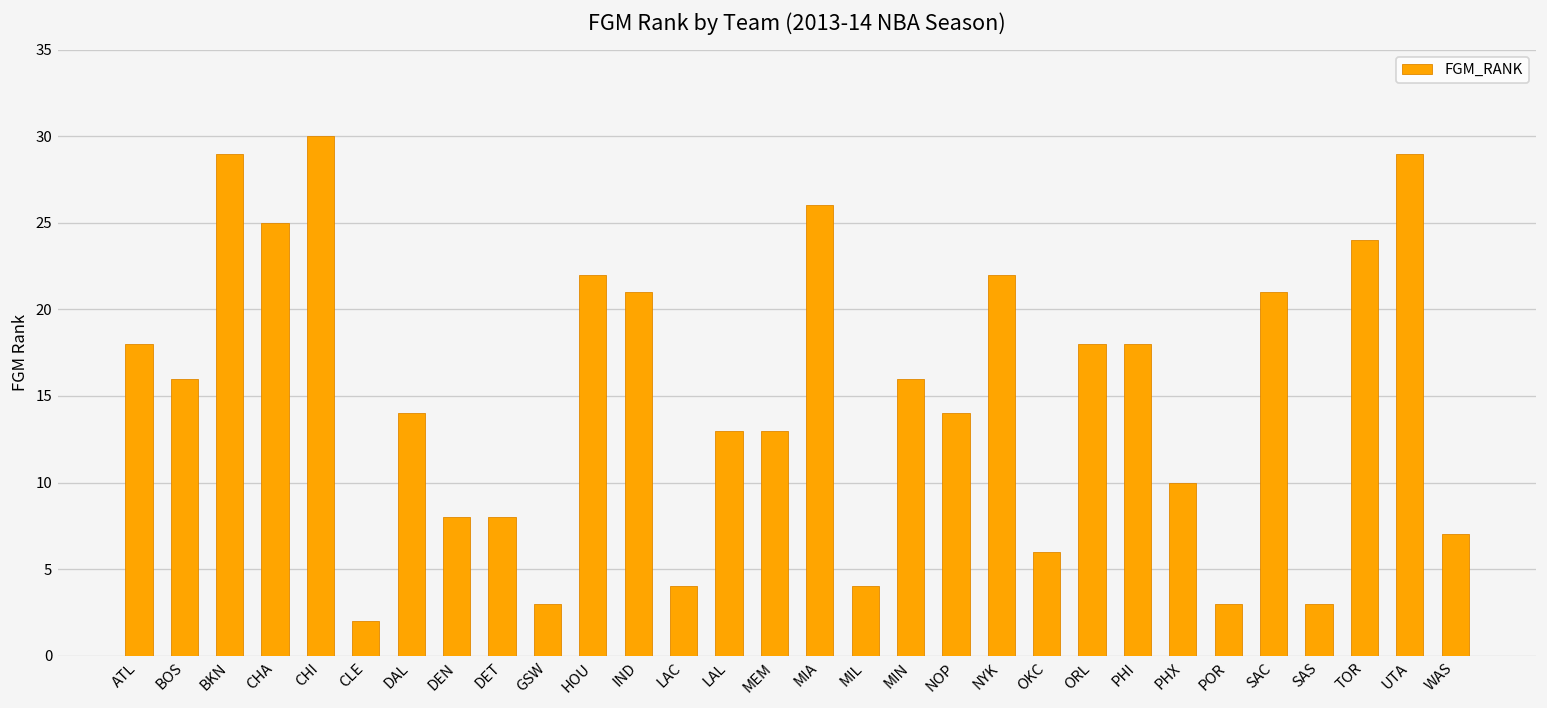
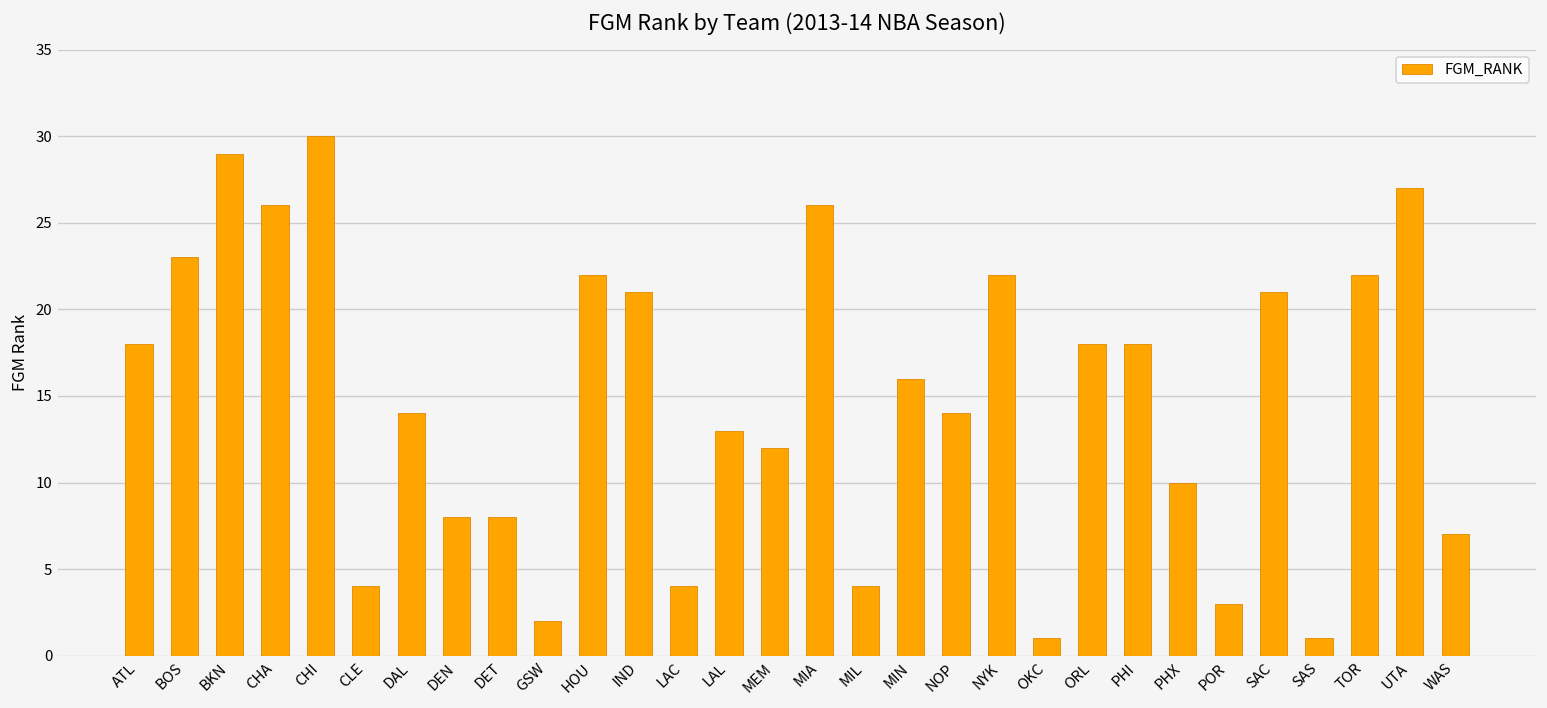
BOS: 16 -> 23
CHA: 25 -> 26
CLE: 2 -> 4
GSW: 3 -> 2
MEM: 13 -> 12
OKC: 6 -> 1
SAS: 3 -> 1
TOR: 24 -> 22
UTA: 29 -> 27
